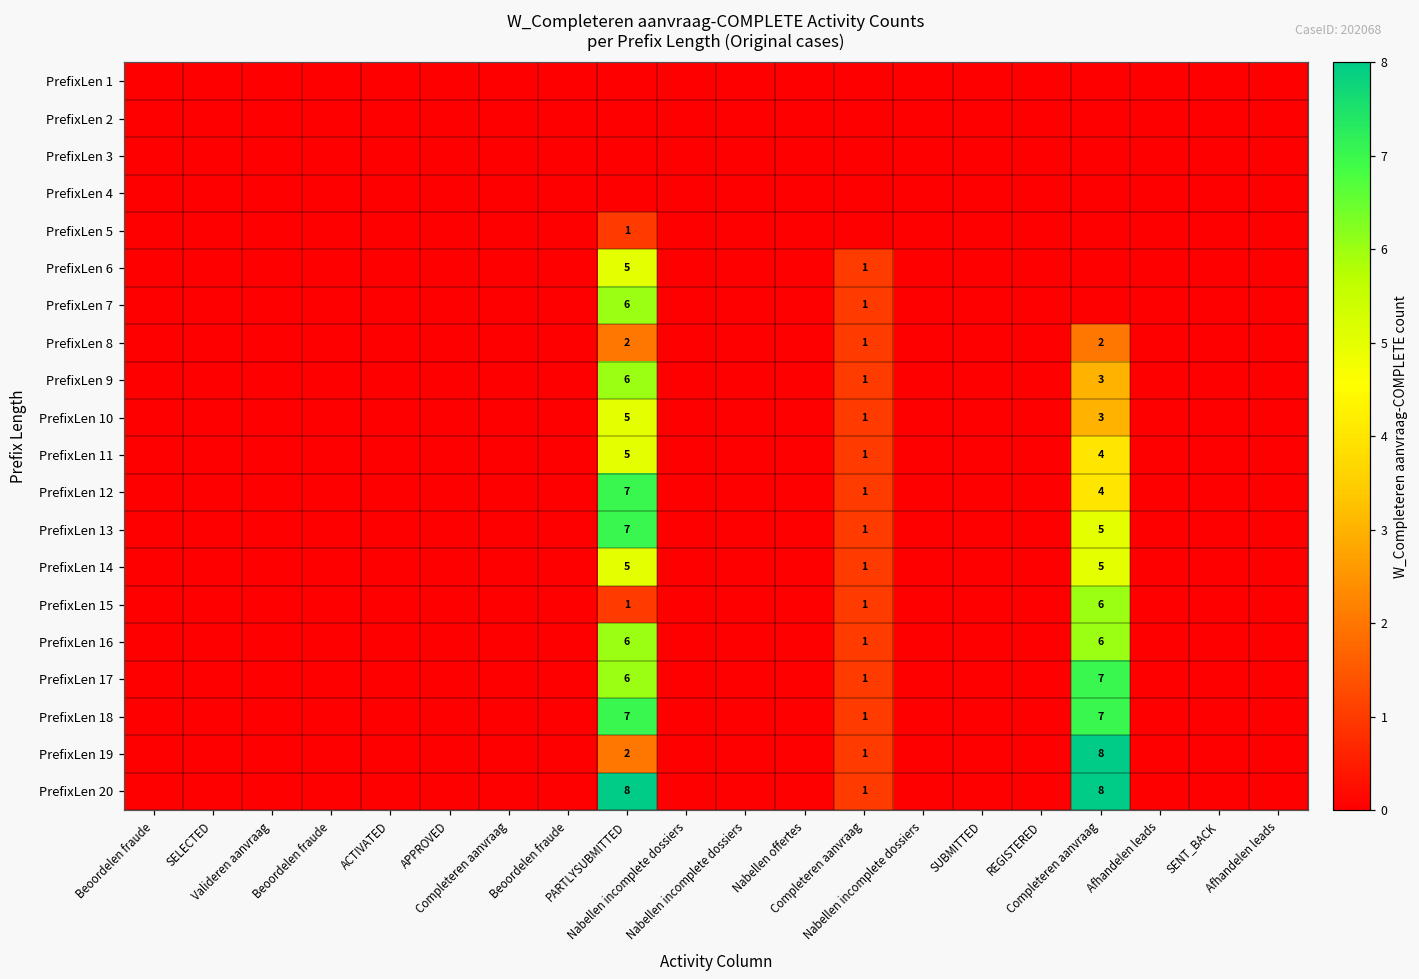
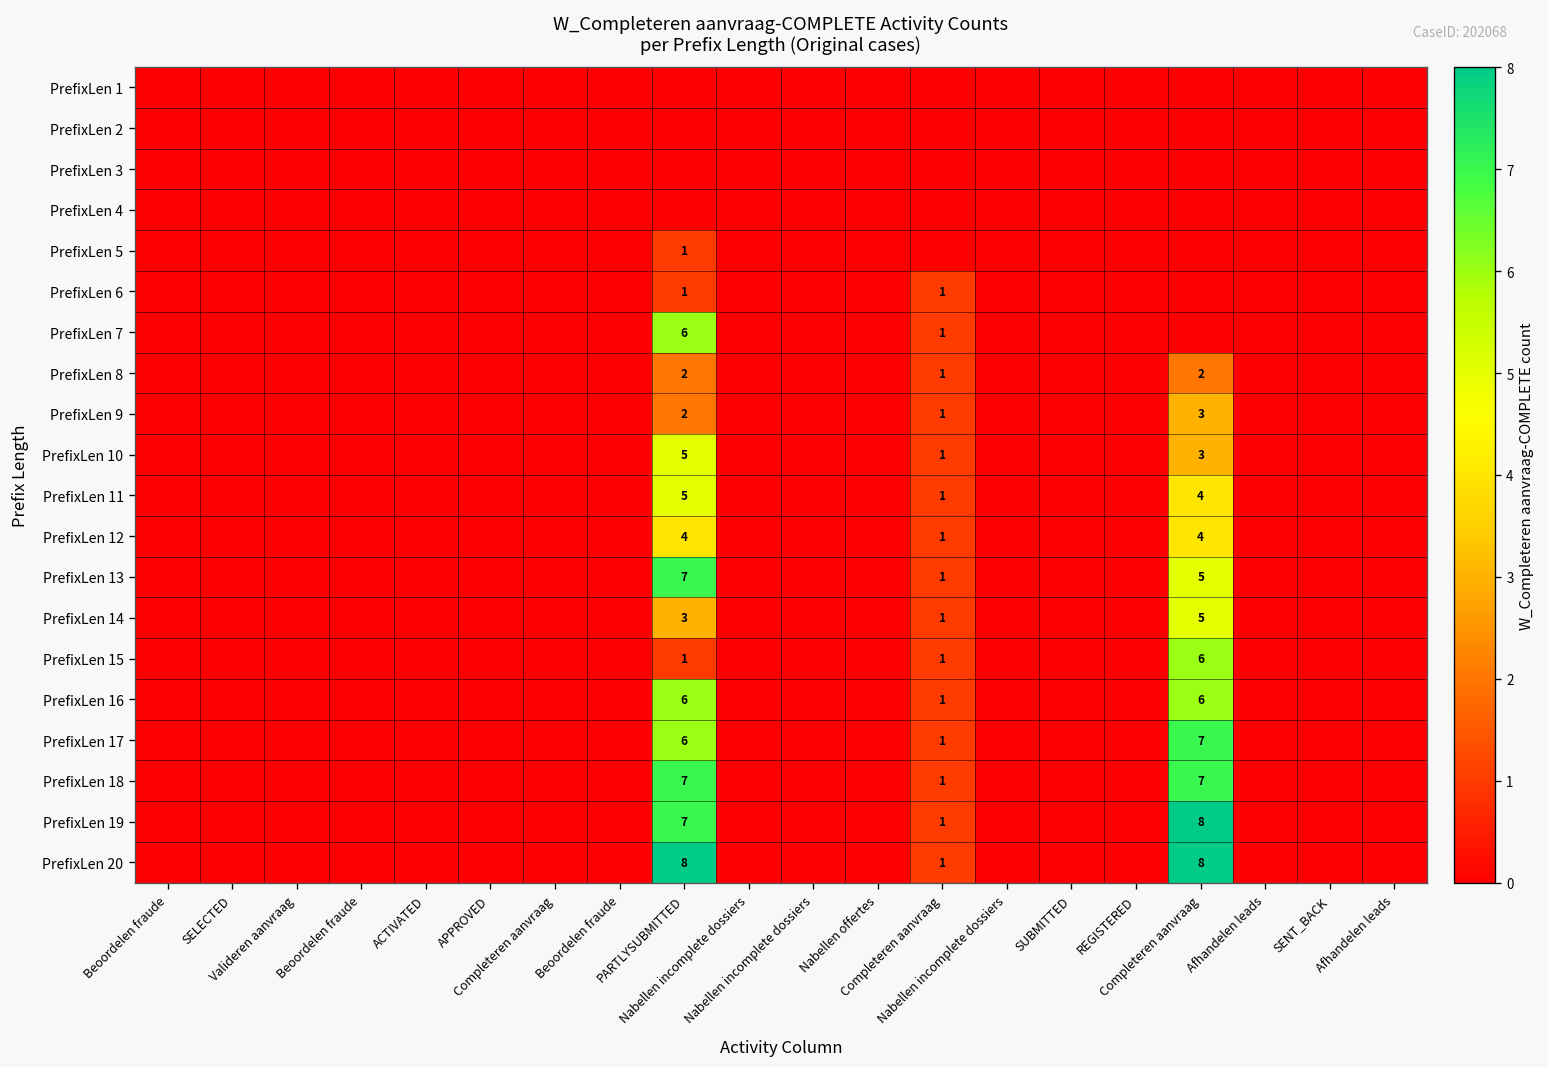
PrefixLen 6, PARTLYSUBMITTED: 5 -> 1
PrefixLen 9, PARTLYSUBMITTED: 6 -> 2
PrefixLen 12, PARTLYSUBMITTED: 7 -> 4
PrefixLen 14, PARTLYSUBMITTED: 5 -> 3
PrefixLen 19, PARTLYSUBMITTED: 2 -> 7
